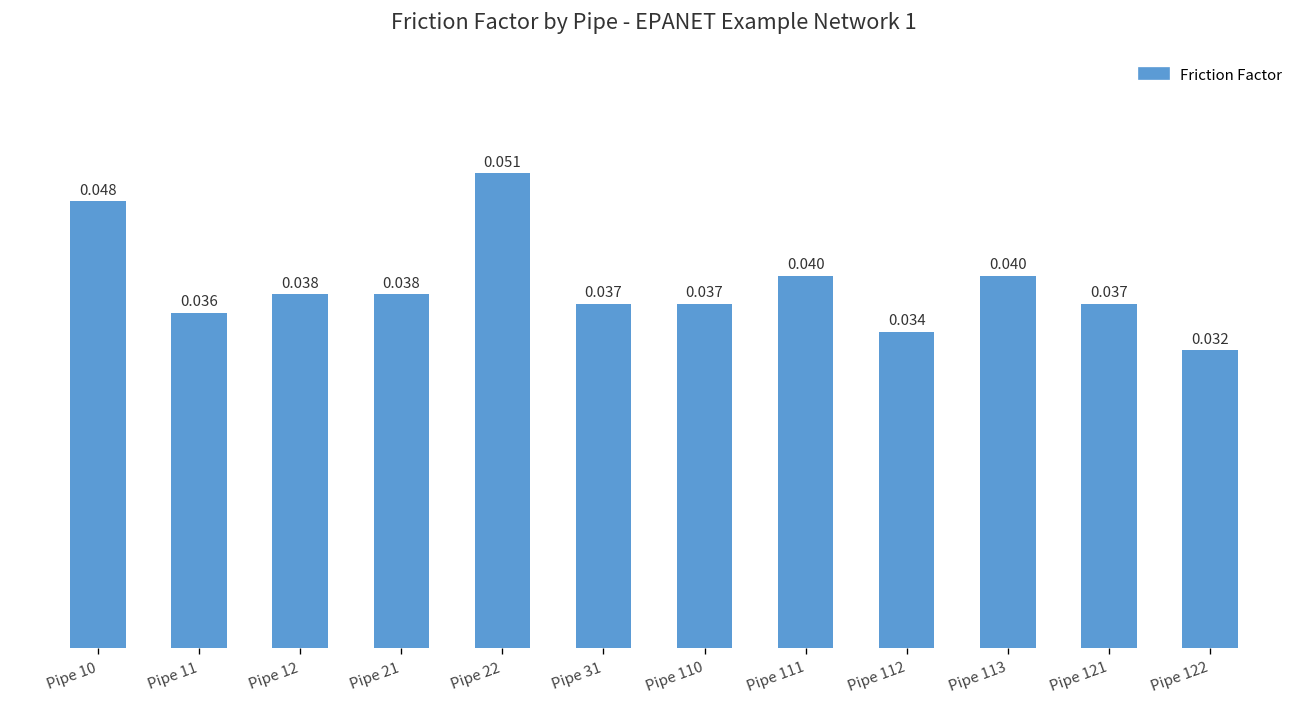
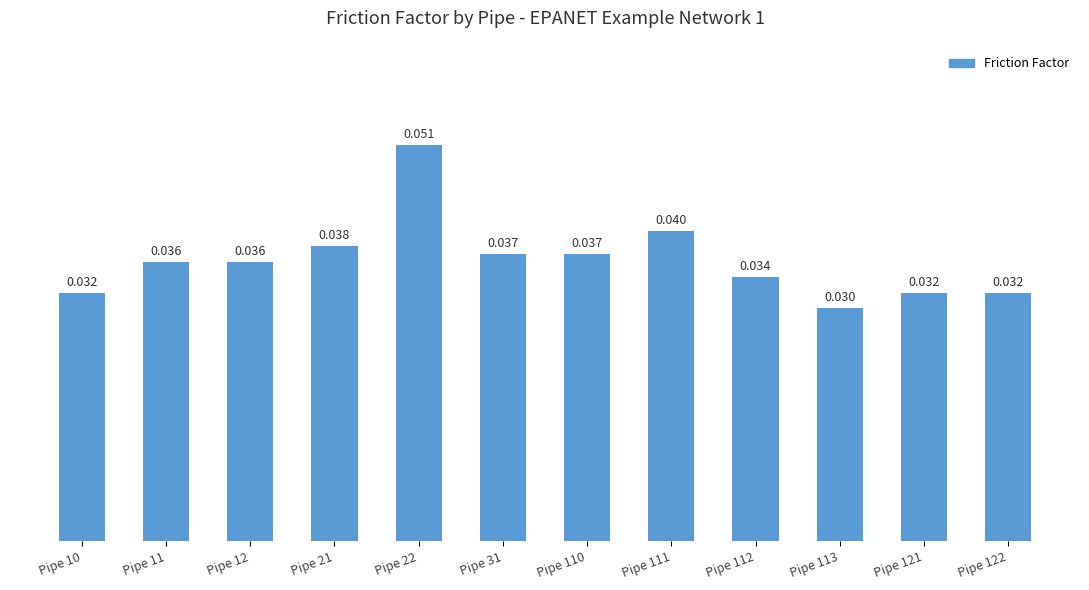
Pipe 10: 0.048 -> 0.032
Pipe 12: 0.038 -> 0.036
Pipe 113: 0.040 -> 0.030
Pipe 121: 0.037 -> 0.032
